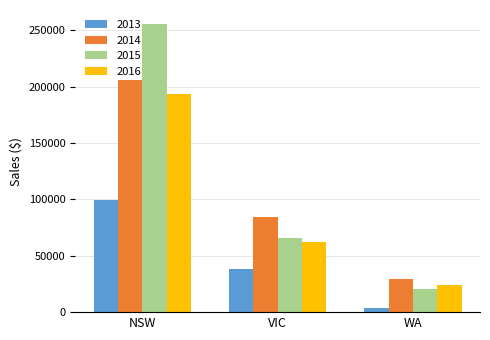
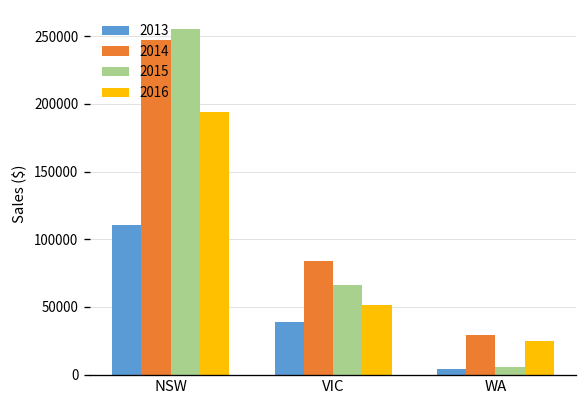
2013, NSW: 99000 -> 110000
2014, NSW: 206000 -> 247000
2016, VIC: 62000 -> 52000
2015, WA: 20000 -> 5000
